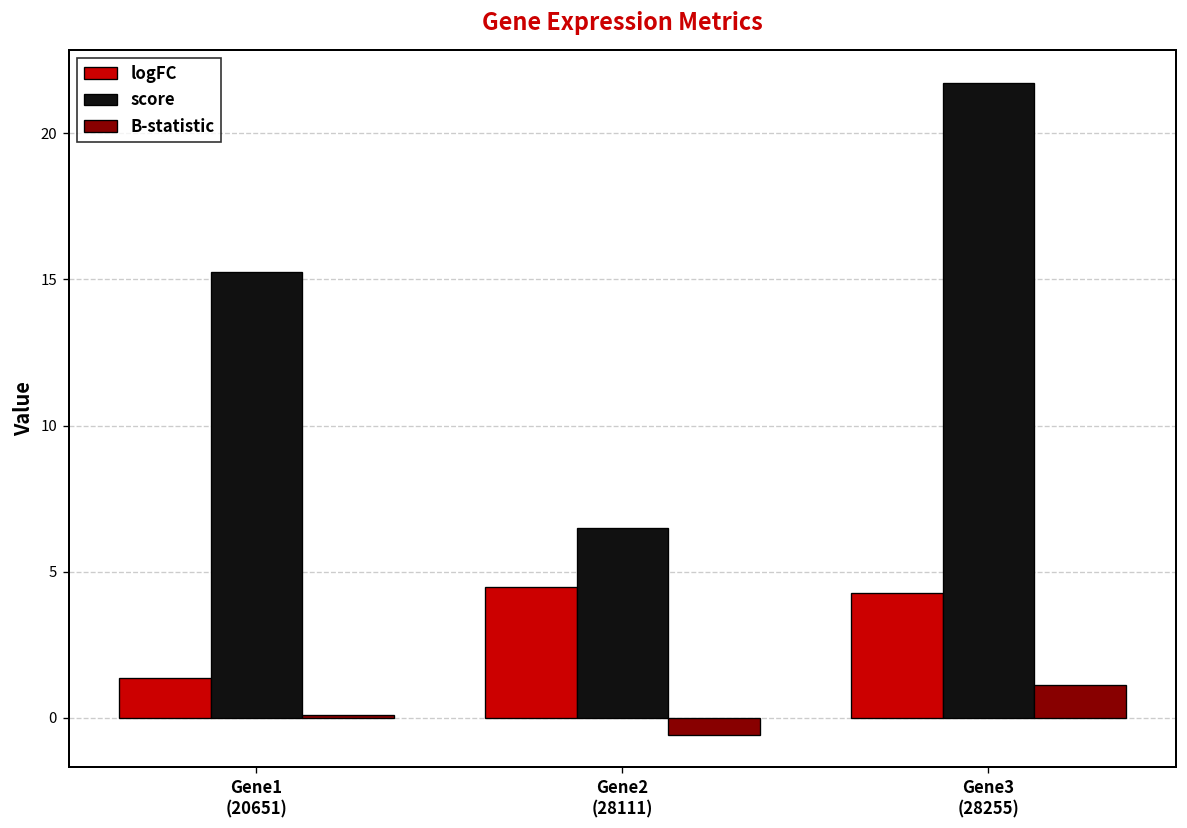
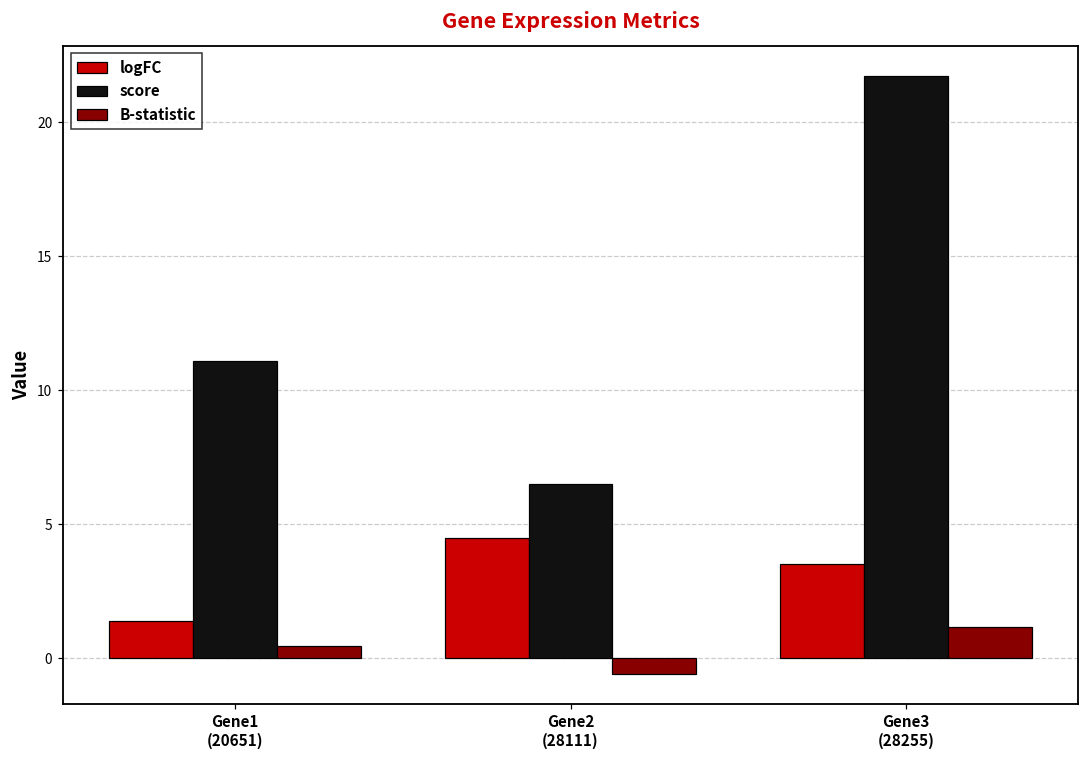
score, Gene1 (20651): 15.3 -> 11.1
B-statistic, Gene1 (20651): 0.1 -> 0.5
logFC, Gene3 (28255): 4.3 -> 3.5
